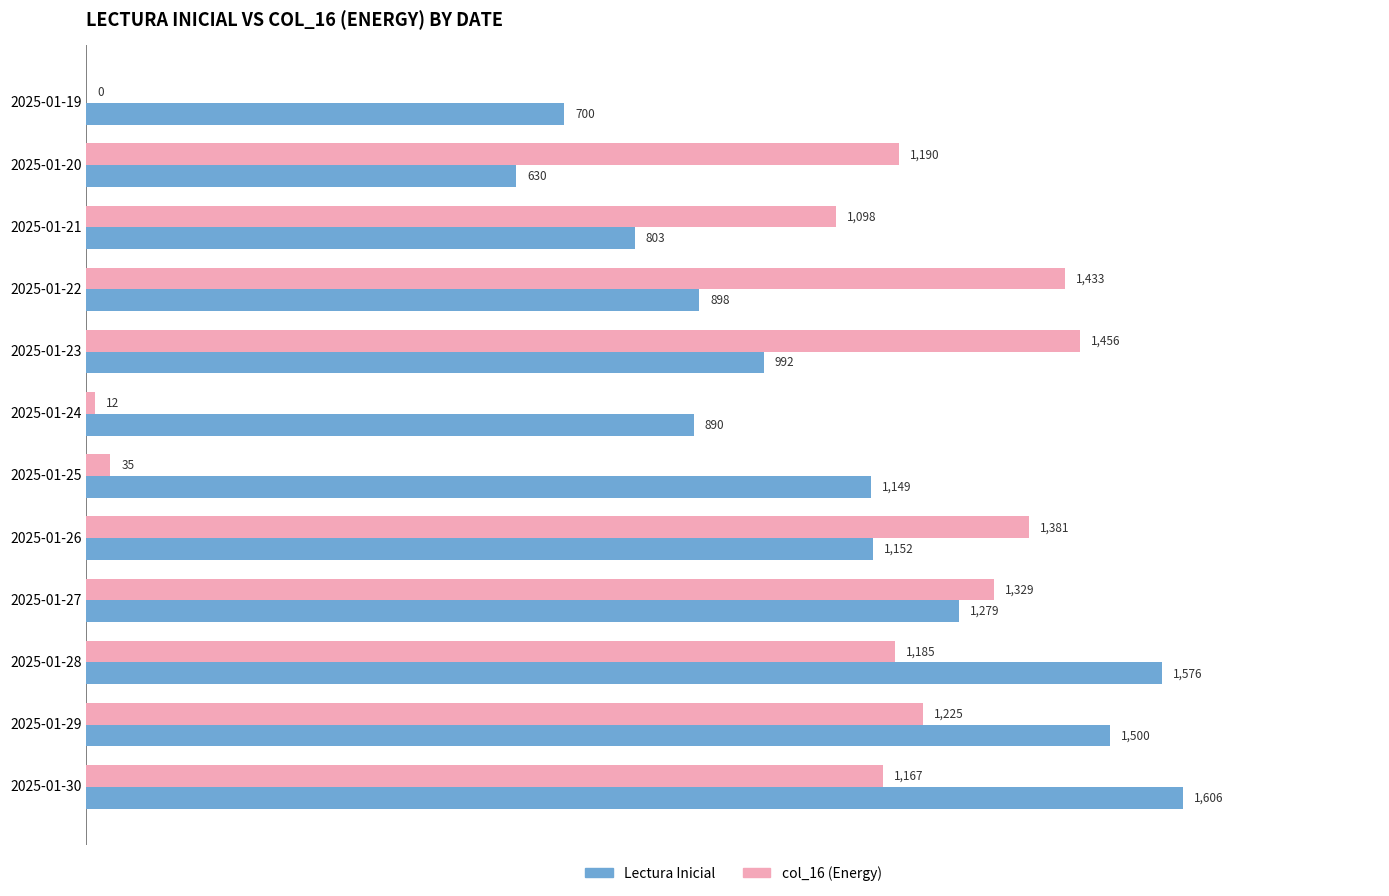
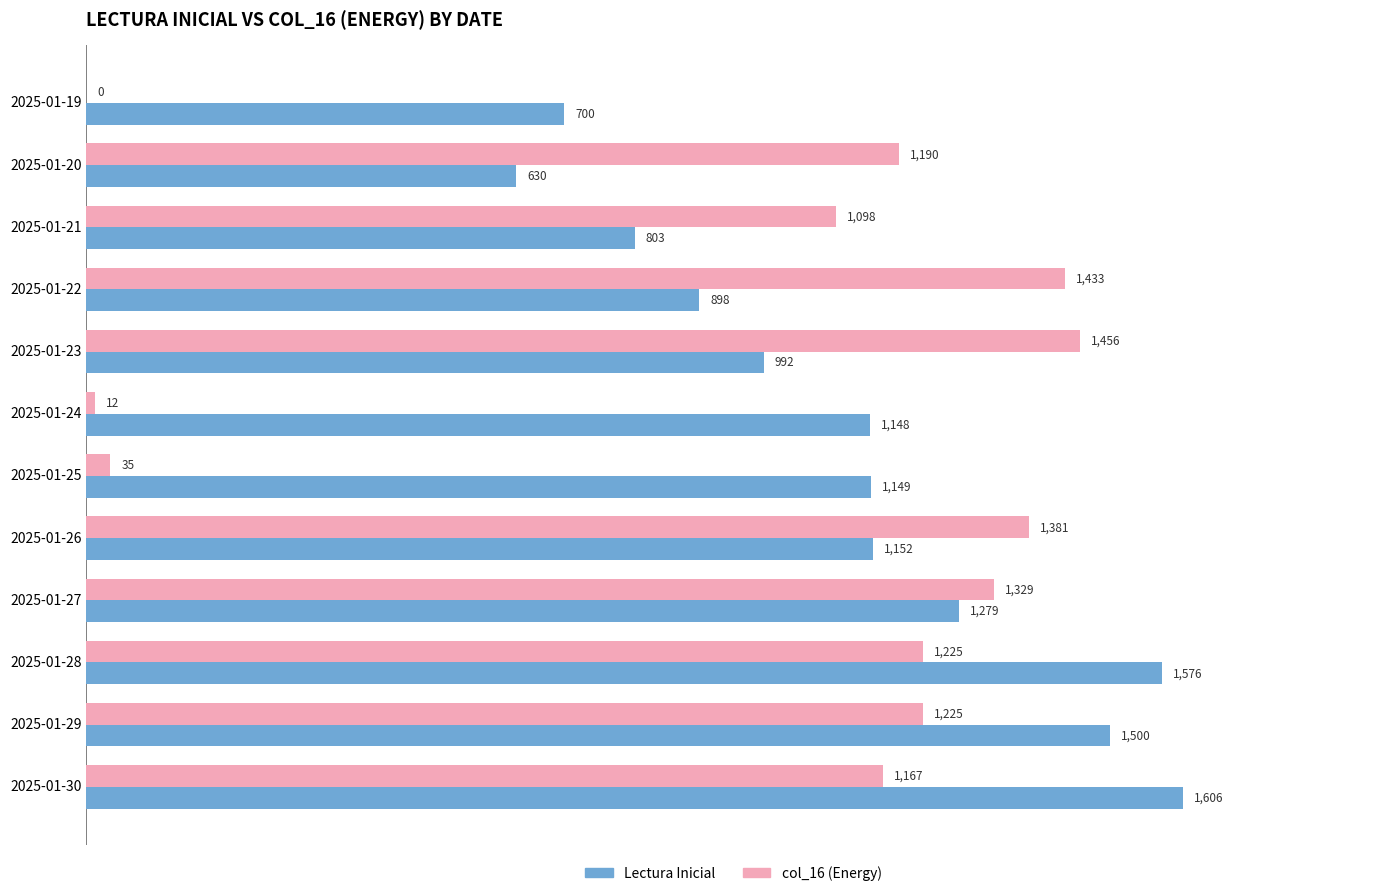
Lectura Inicial, 2025-01-24: 890 -> 1,148
col_16 (Energy), 2025-01-28: 1,185 -> 1,225
